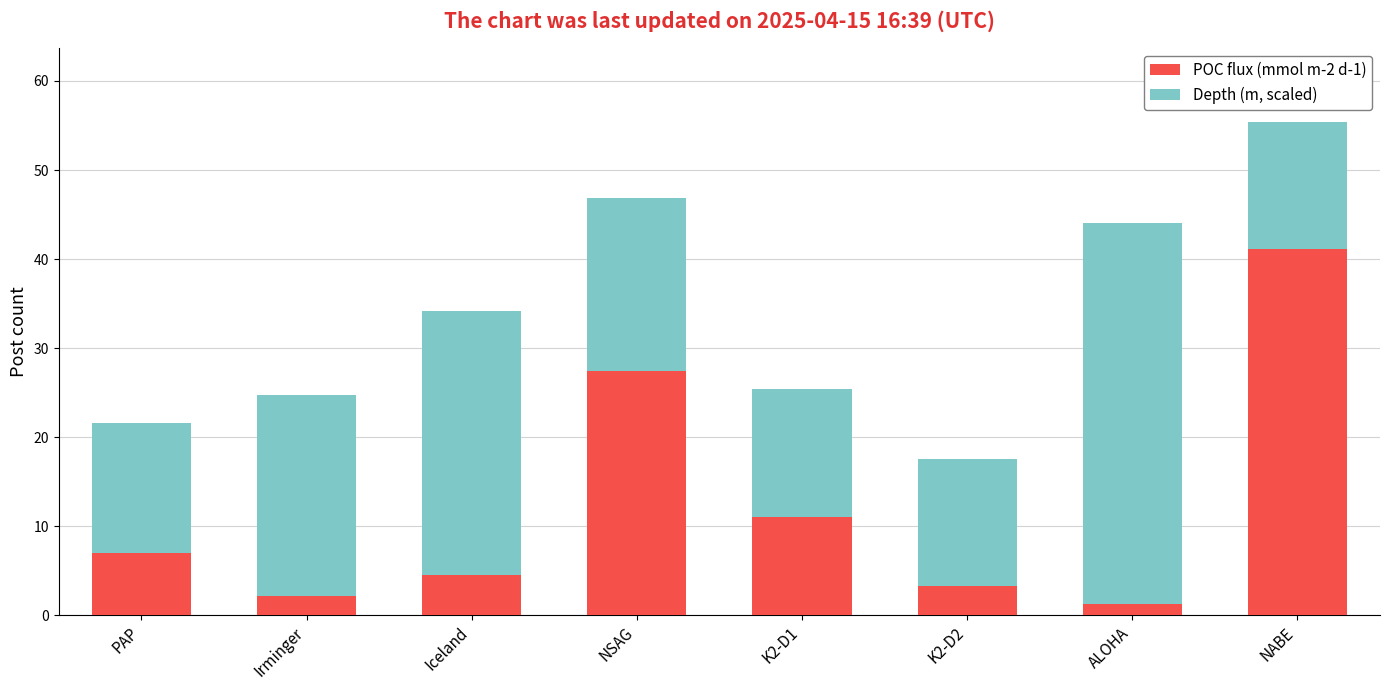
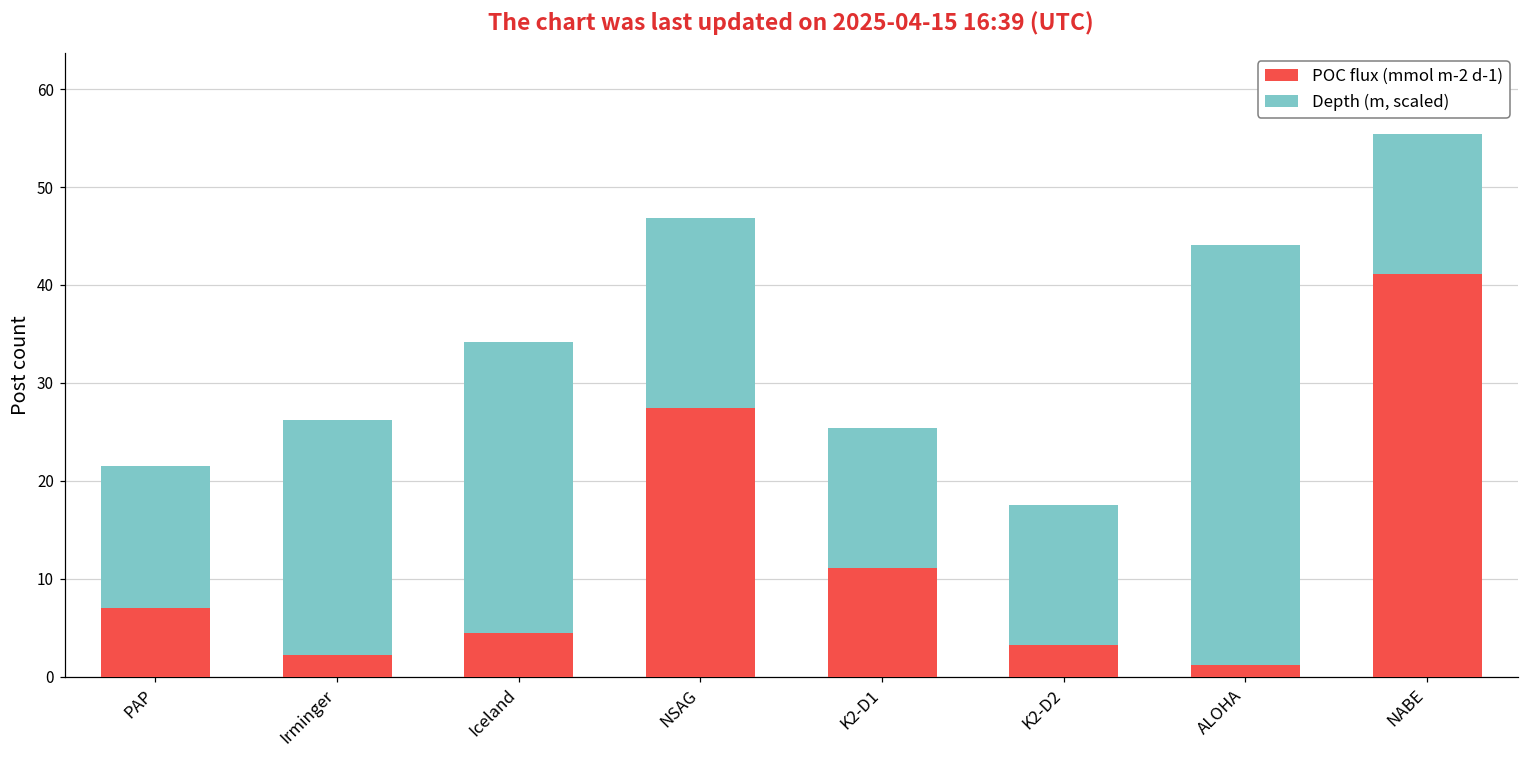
Depth (m, scaled), Irminger: 23 -> 24
